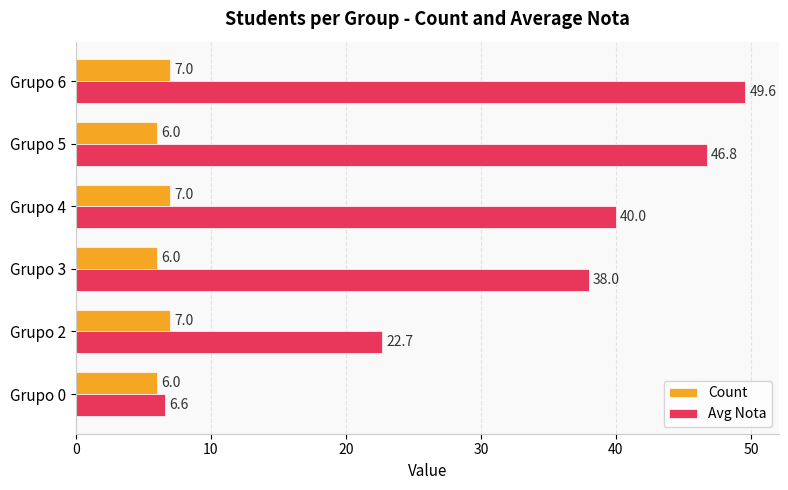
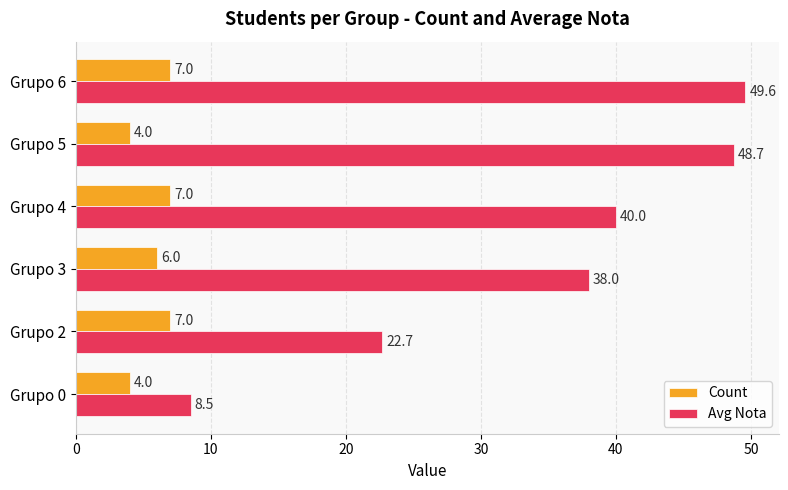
Count, Grupo 5: 6.0 -> 4.0
Avg Nota, Grupo 5: 46.8 -> 48.7
Count, Grupo 0: 6.0 -> 4.0
Avg Nota, Grupo 0: 6.6 -> 8.5
